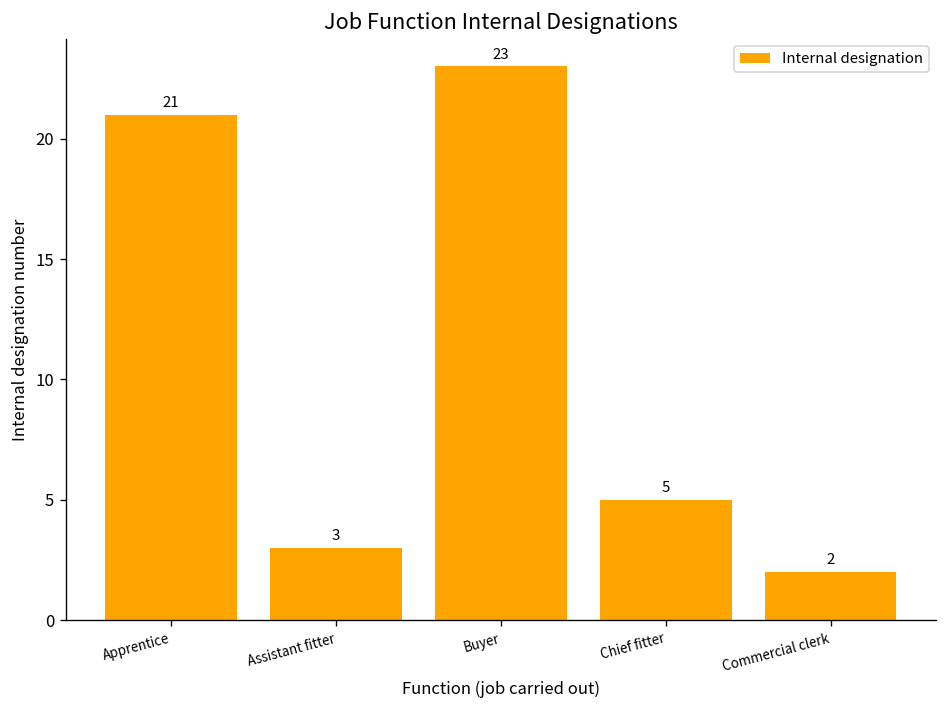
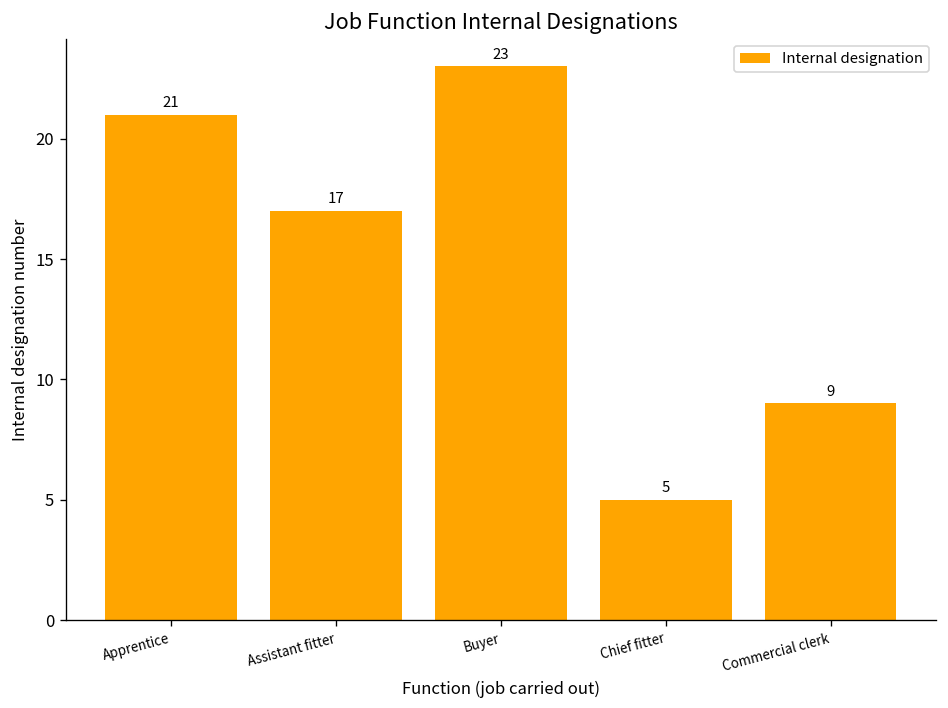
Assistant fitter: 3 -> 17
Commercial clerk: 2 -> 9
